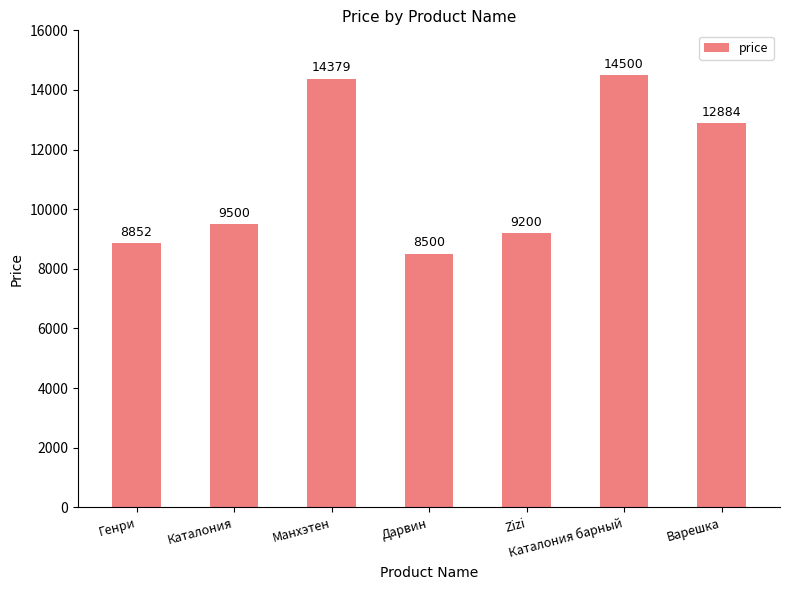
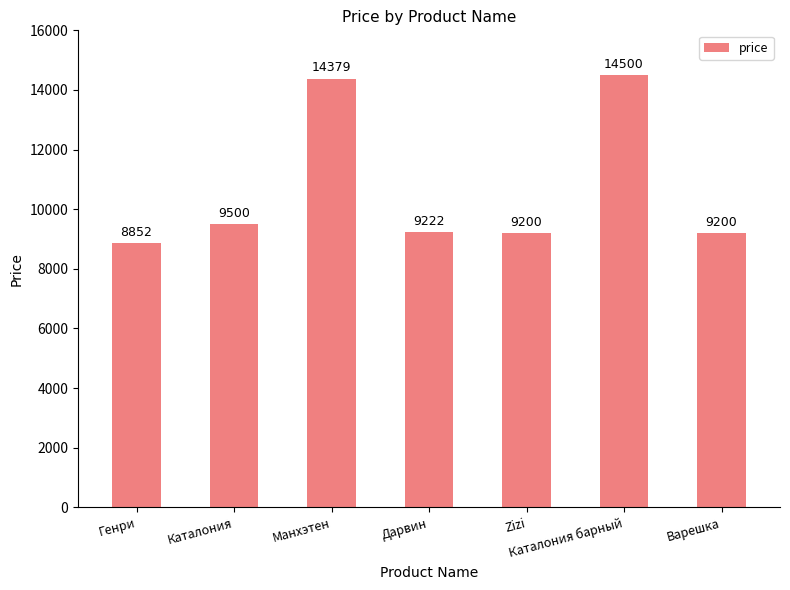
Дарвин: 8500 -> 9222
Варешка: 12884 -> 9200
